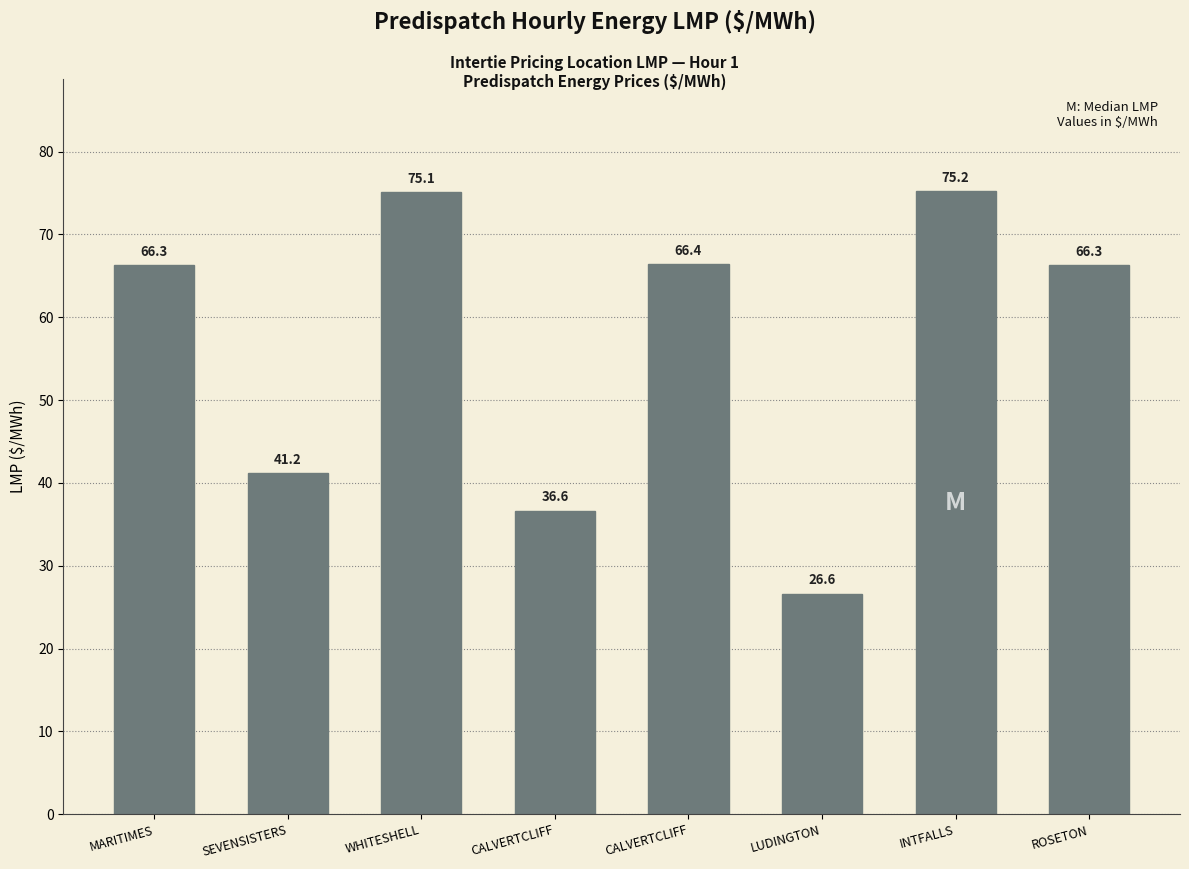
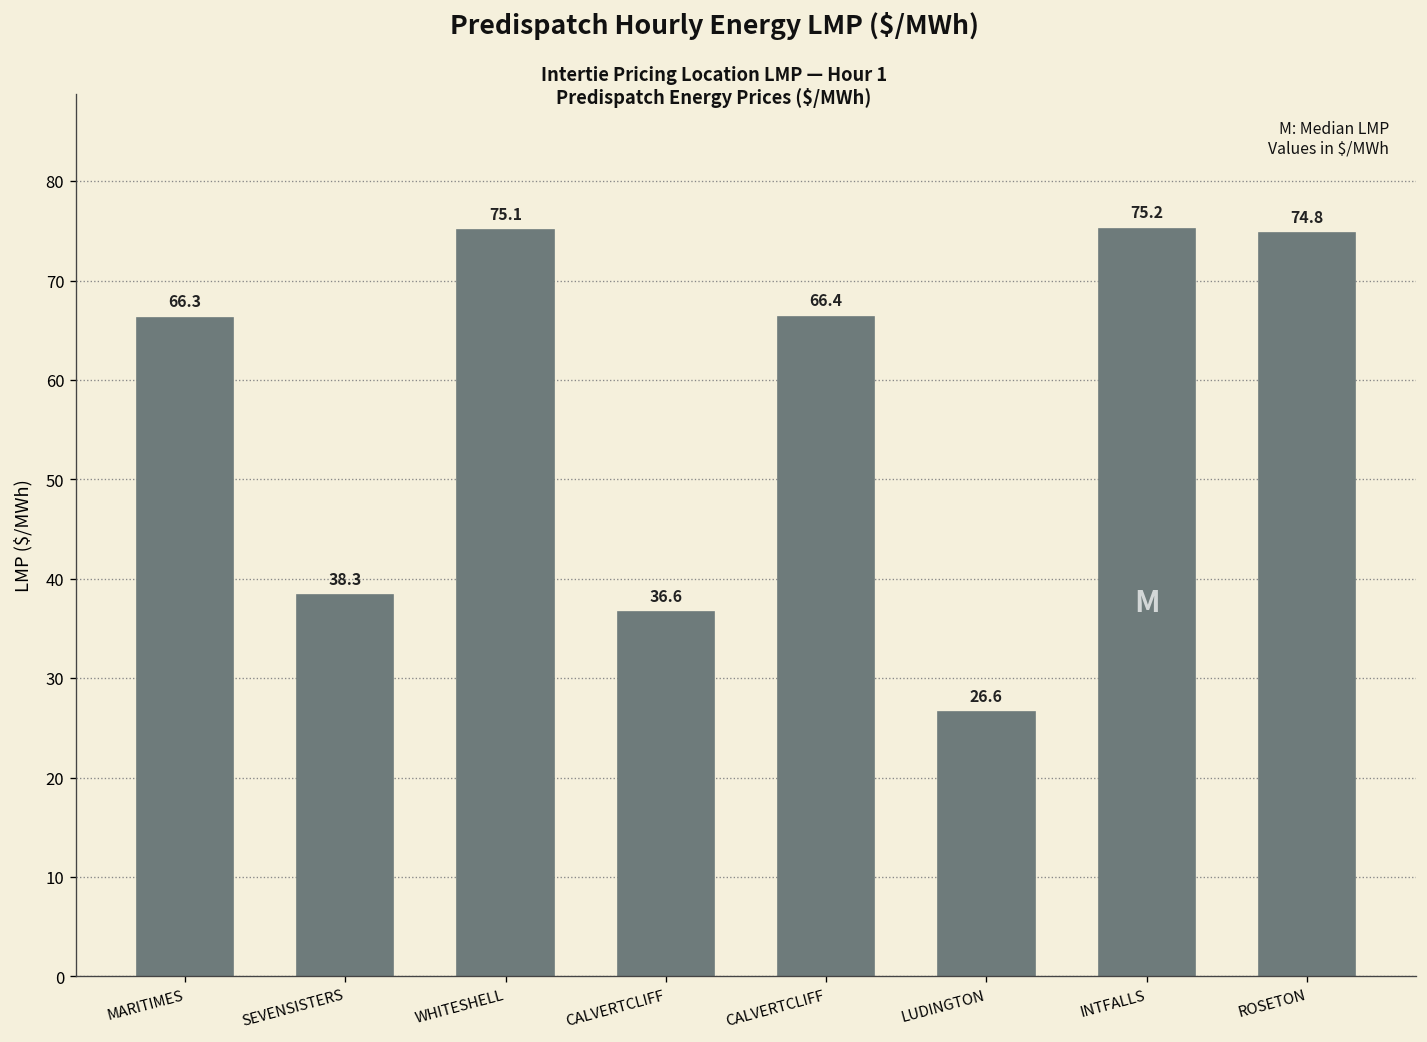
SEVENSISTERS: 41.2 -> 38.3
ROSETON: 66.3 -> 74.8
